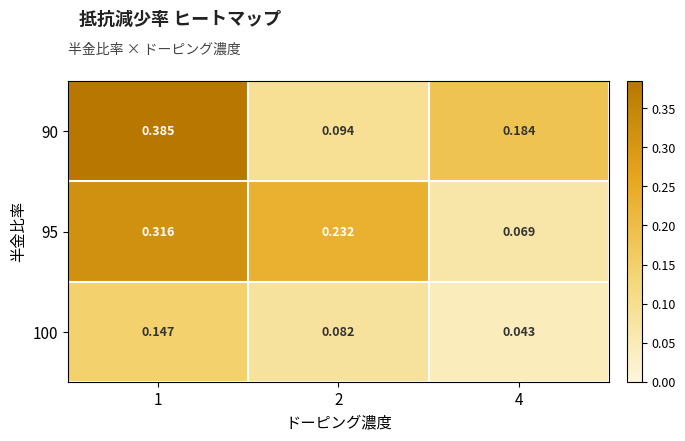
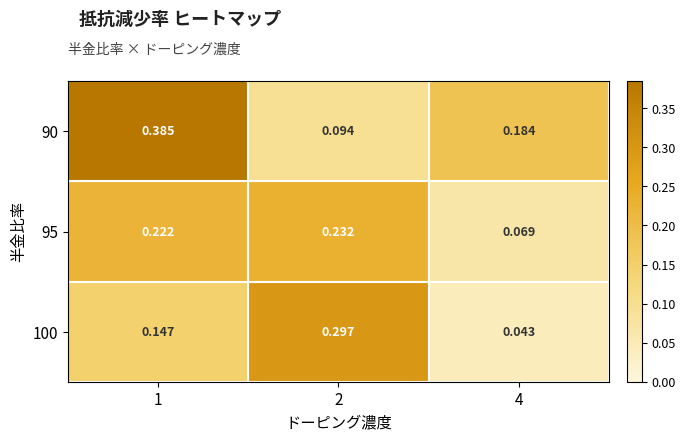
95, 1: 0.316 -> 0.222
100, 2: 0.082 -> 0.297
